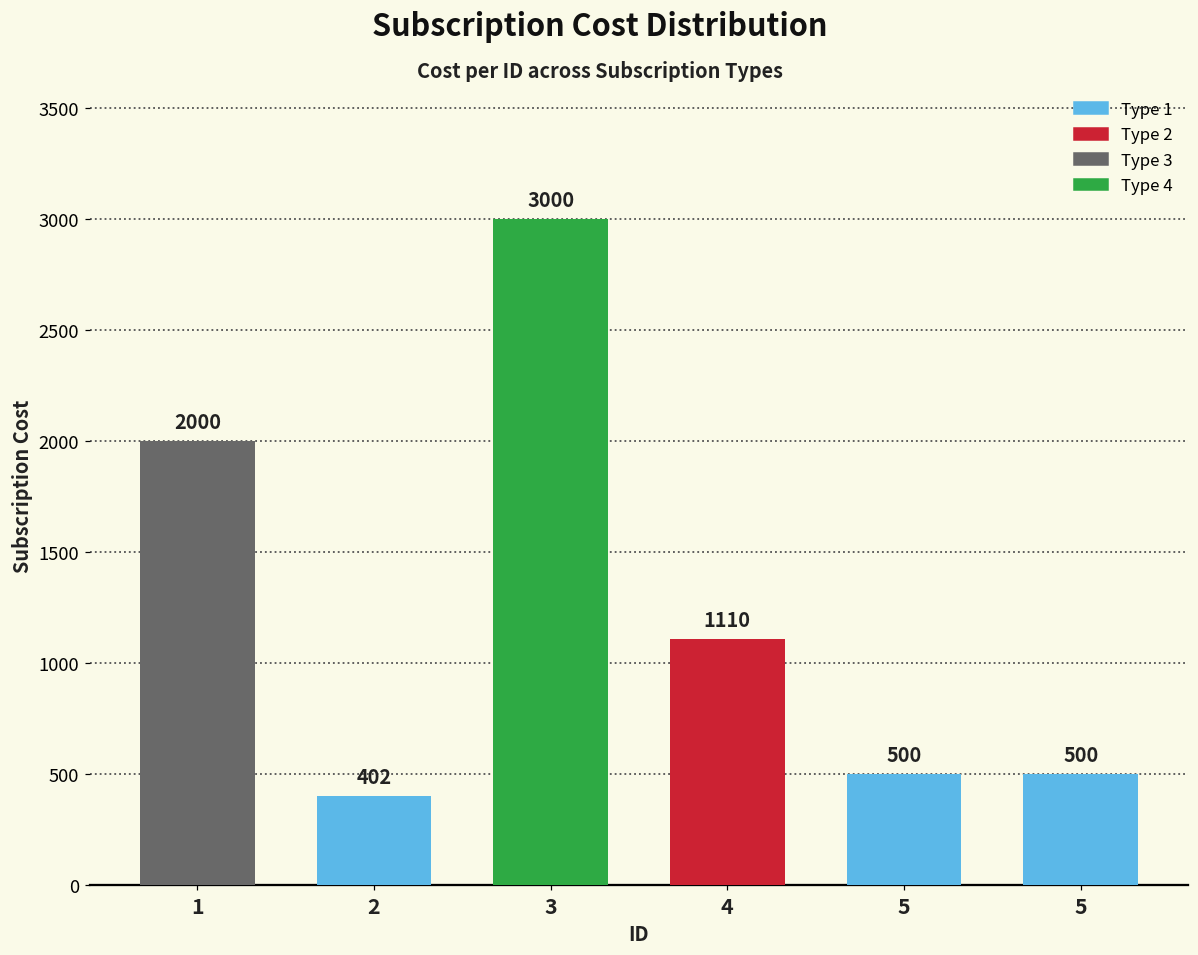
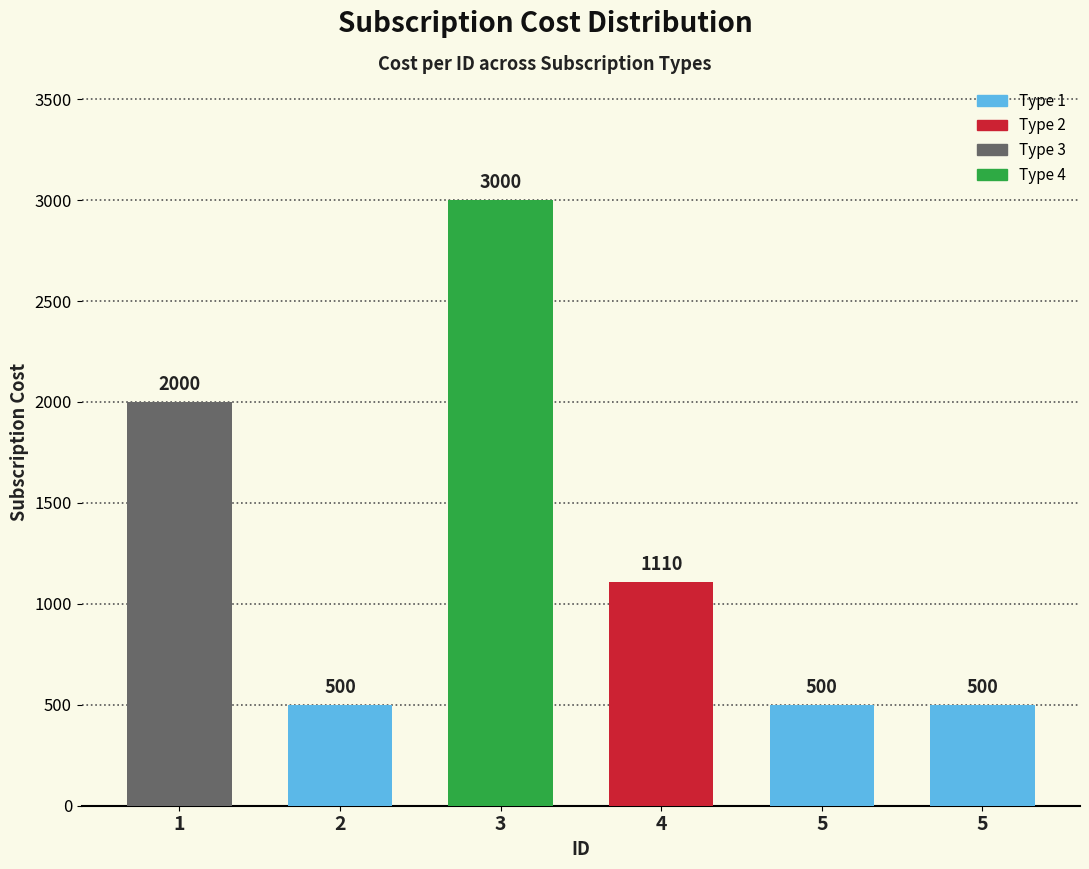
2: 402 -> 500
